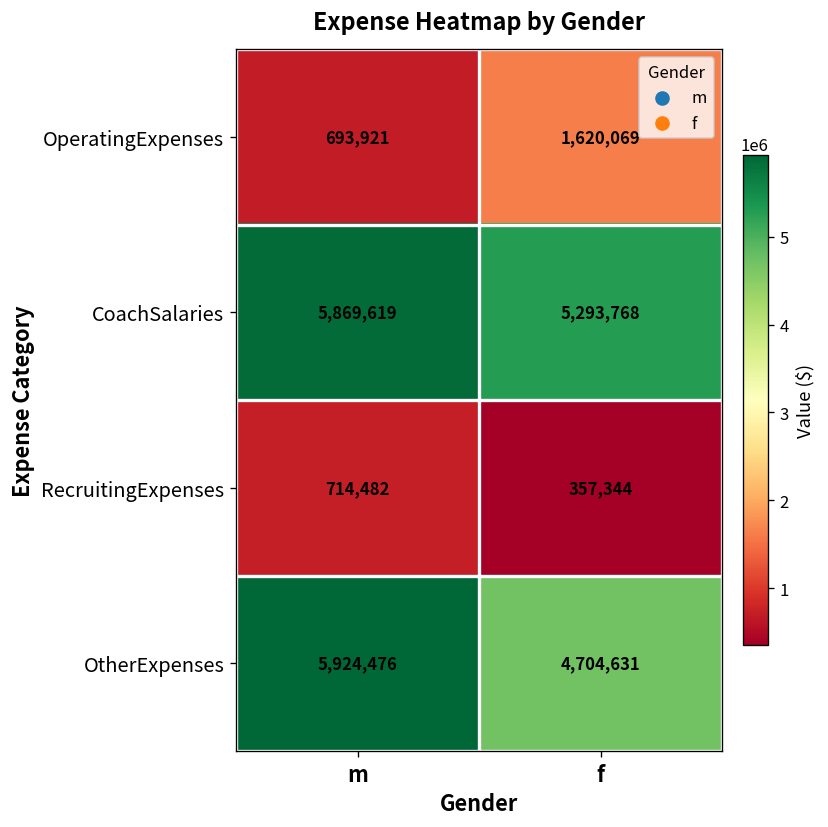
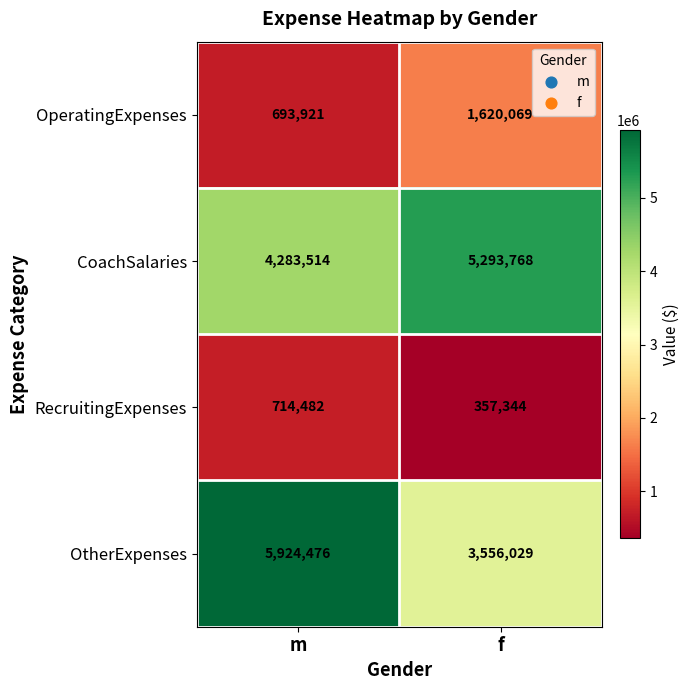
CoachSalaries, m: 5,869,619 -> 4,283,514
OtherExpenses, f: 4,704,631 -> 3,556,029
